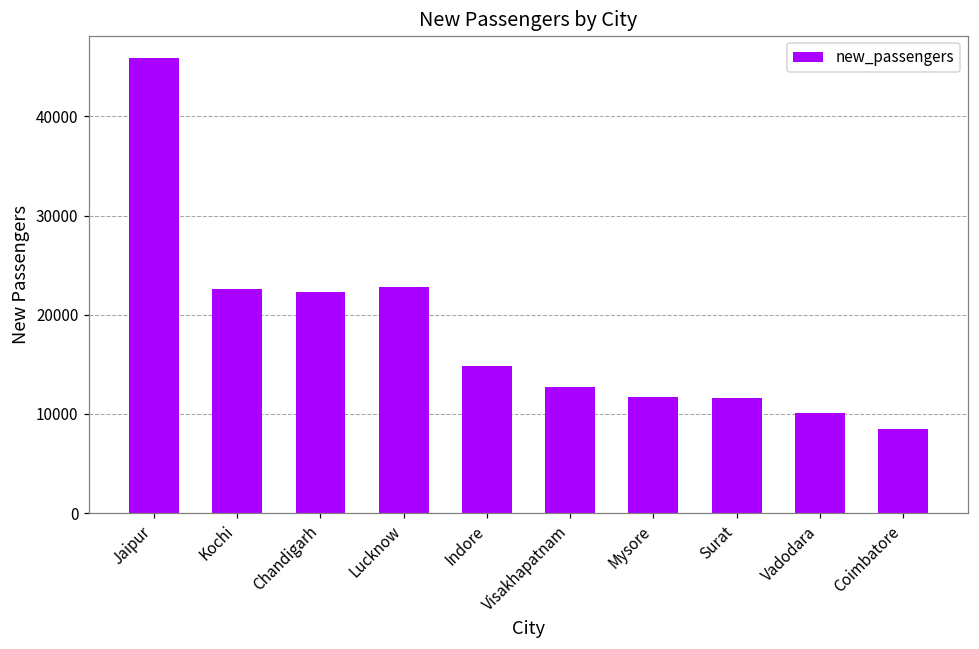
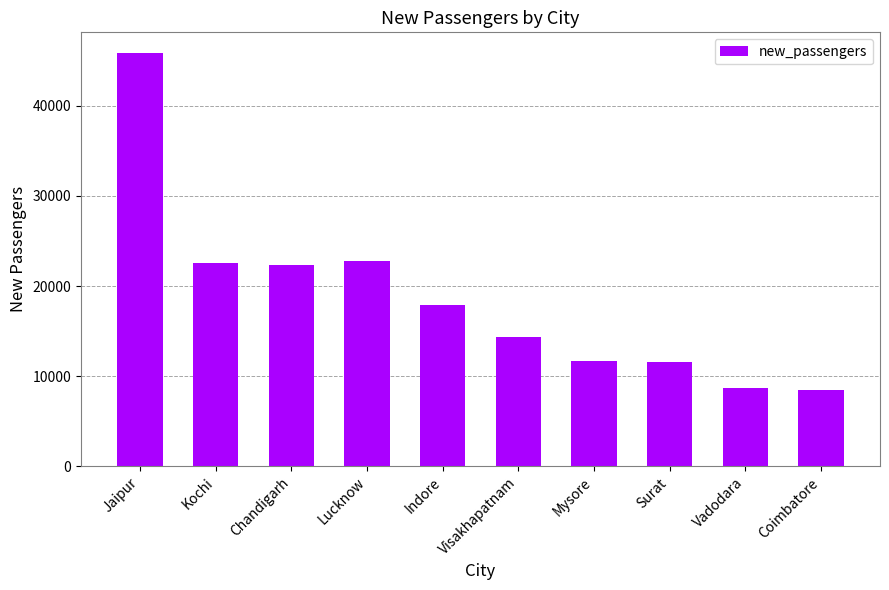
Indore: 15000 -> 18000
Visakhapatnam: 13000 -> 14000
Vadodara: 10000 -> 9000
